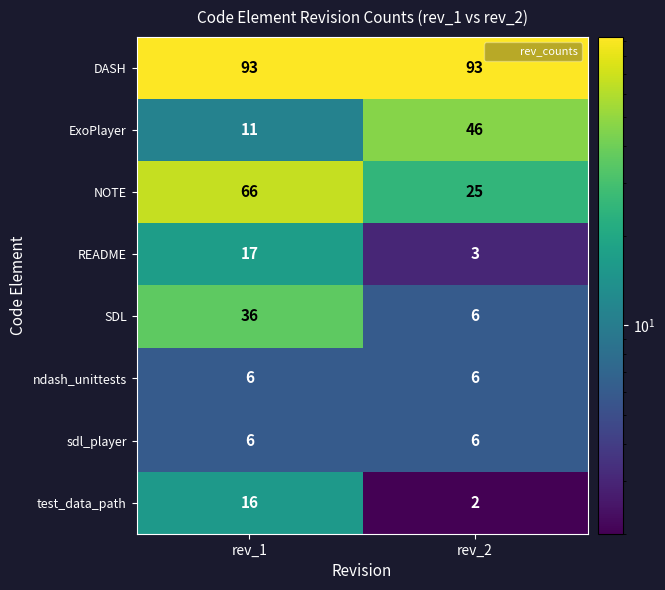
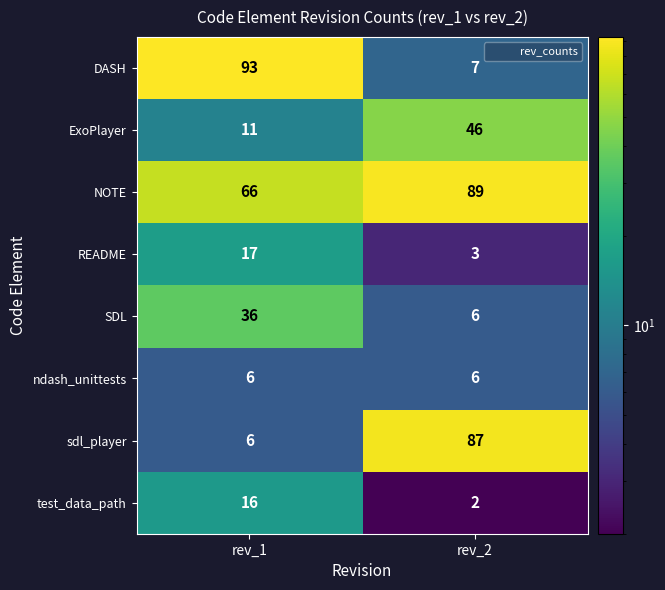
DASH, rev_2: 93 -> 7
NOTE, rev_2: 25 -> 89
sdl_player, rev_2: 6 -> 87
